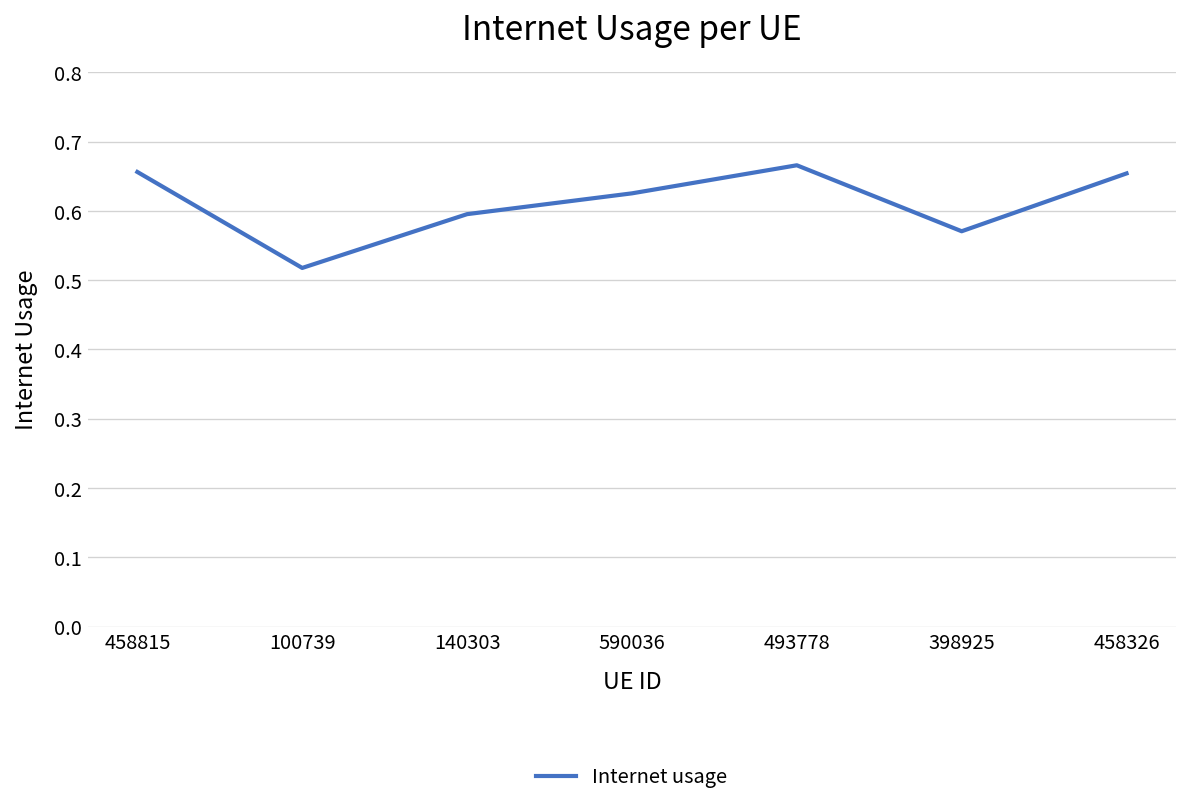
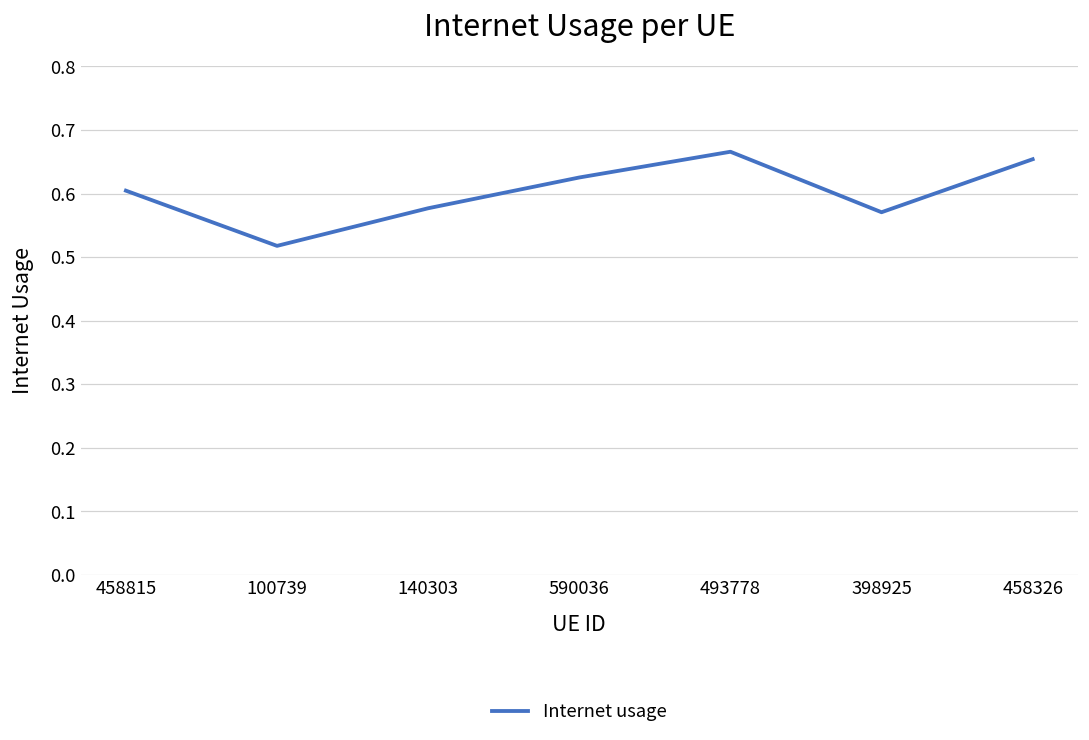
458815: 0.66 -> 0.60
140303: 0.60 -> 0.58
